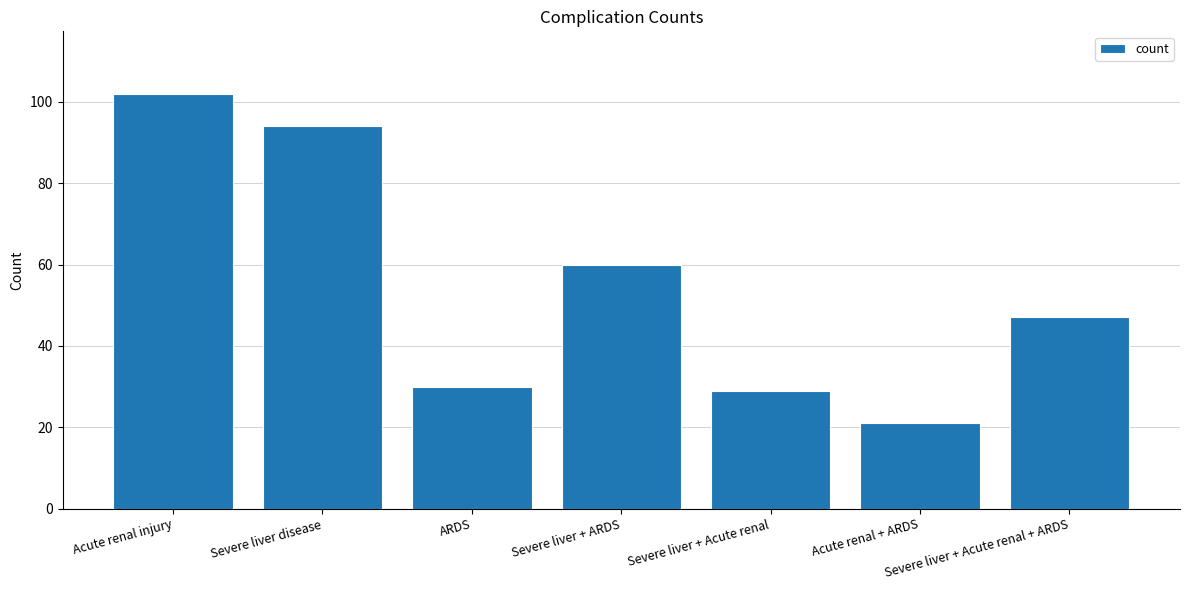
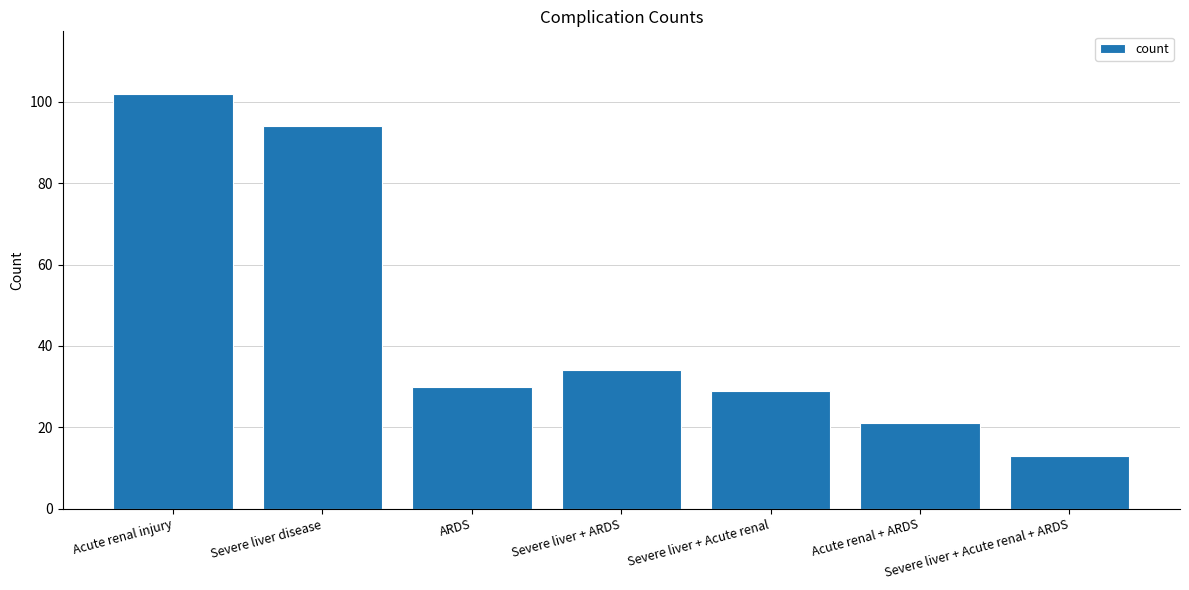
Severe liver + ARDS: 60 -> 34
Severe liver + Acute renal + ARDS: 47 -> 13
